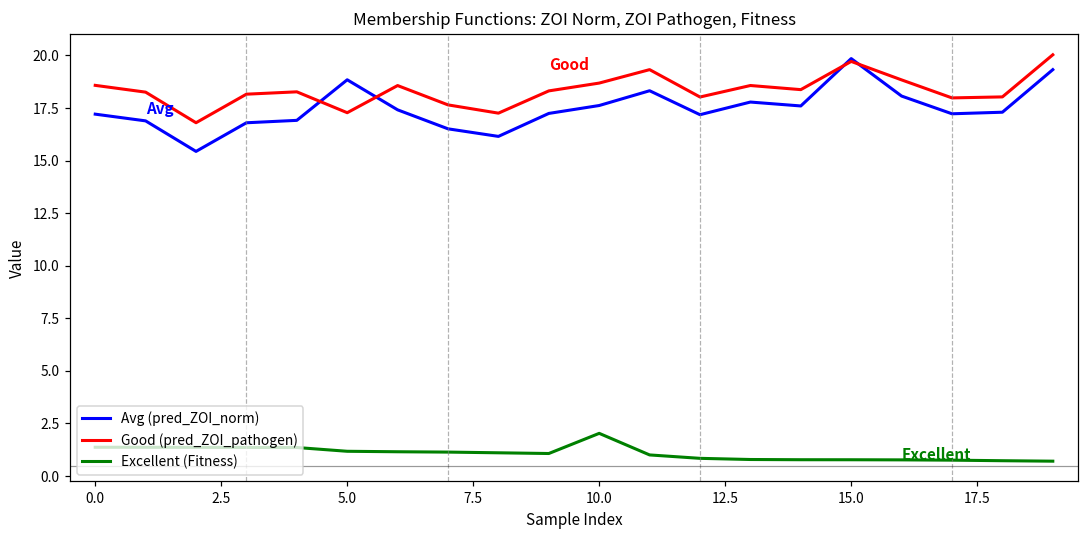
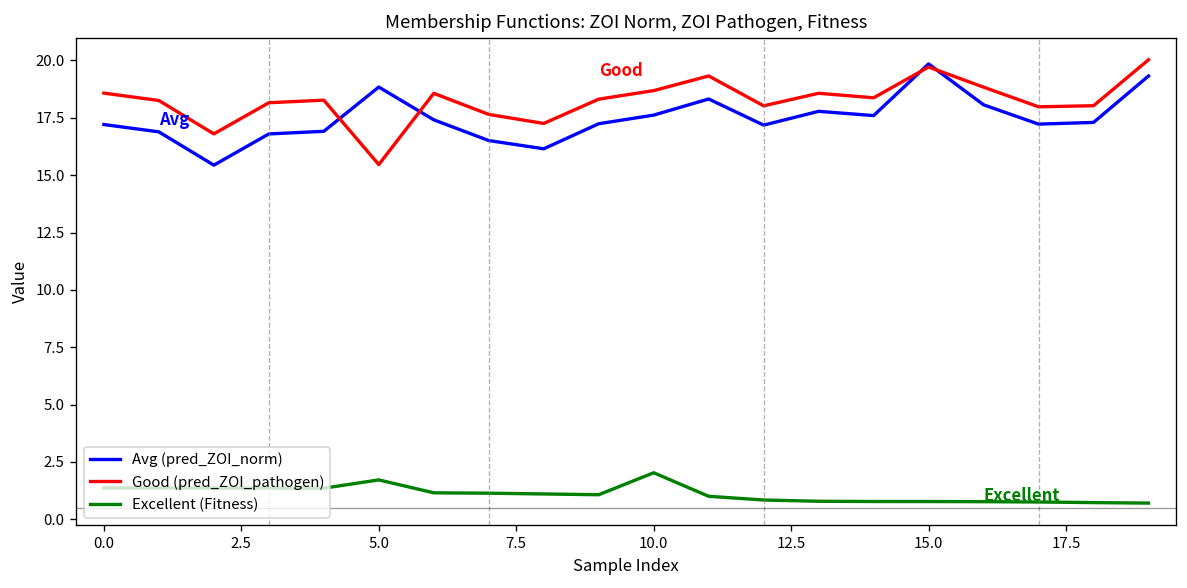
Good (pred_ZOI_pathogen), 5.0: 17.3 -> 15.5
Excellent (Fitness), 5.0: 1.2 -> 1.7
